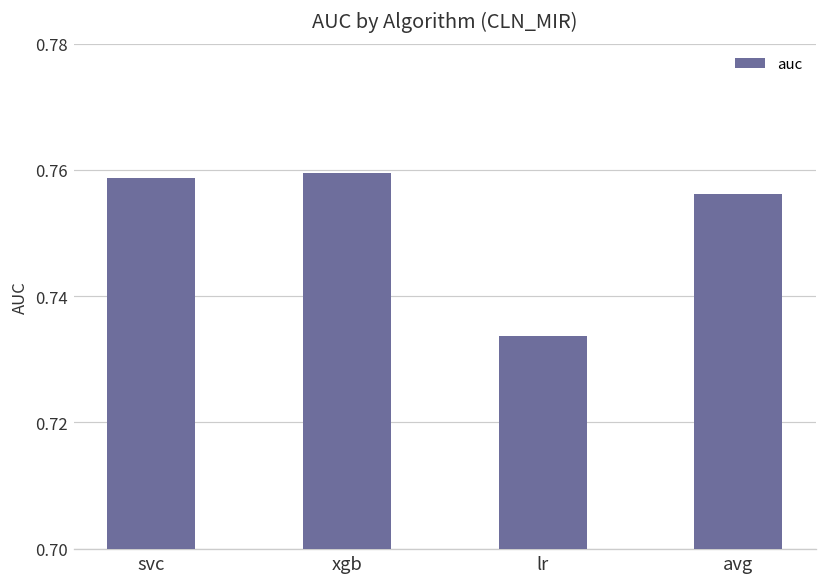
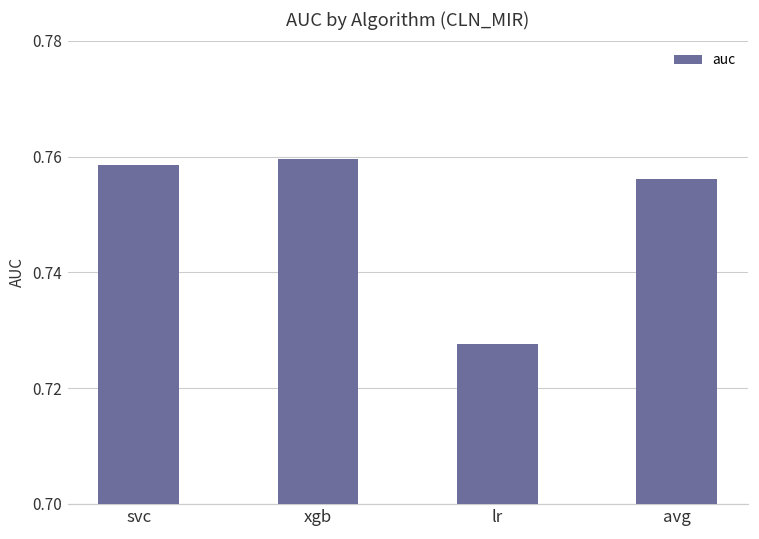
lr: 0.734 -> 0.728
